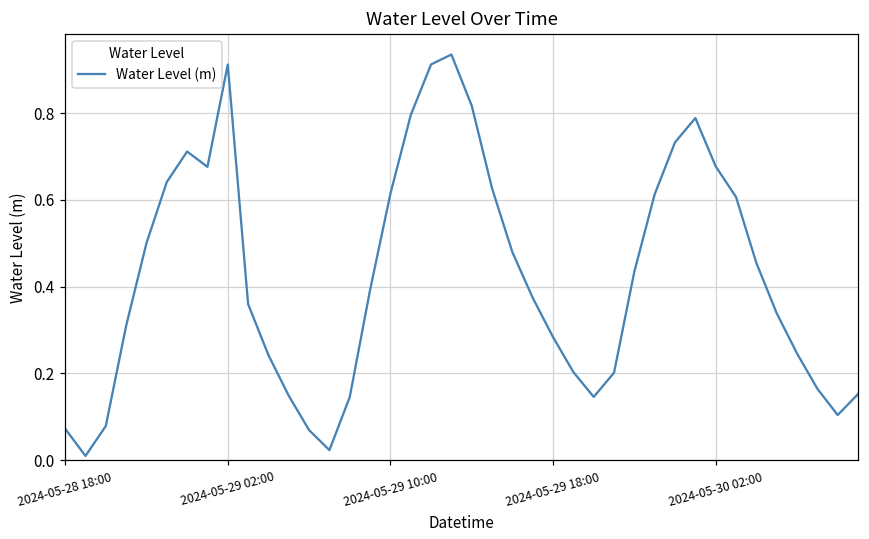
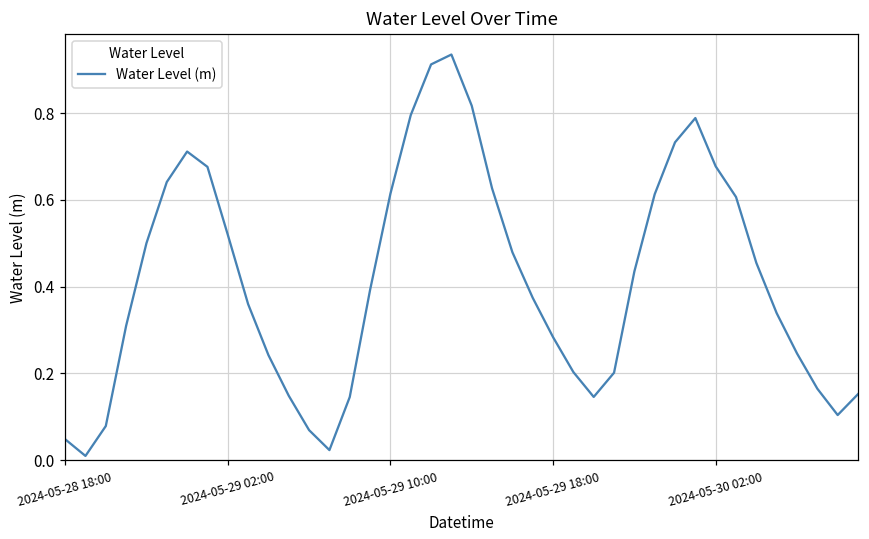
2024-05-28 18:00: 0.07 -> 0.05
2024-05-29 02:00: 0.91 -> 0.52
